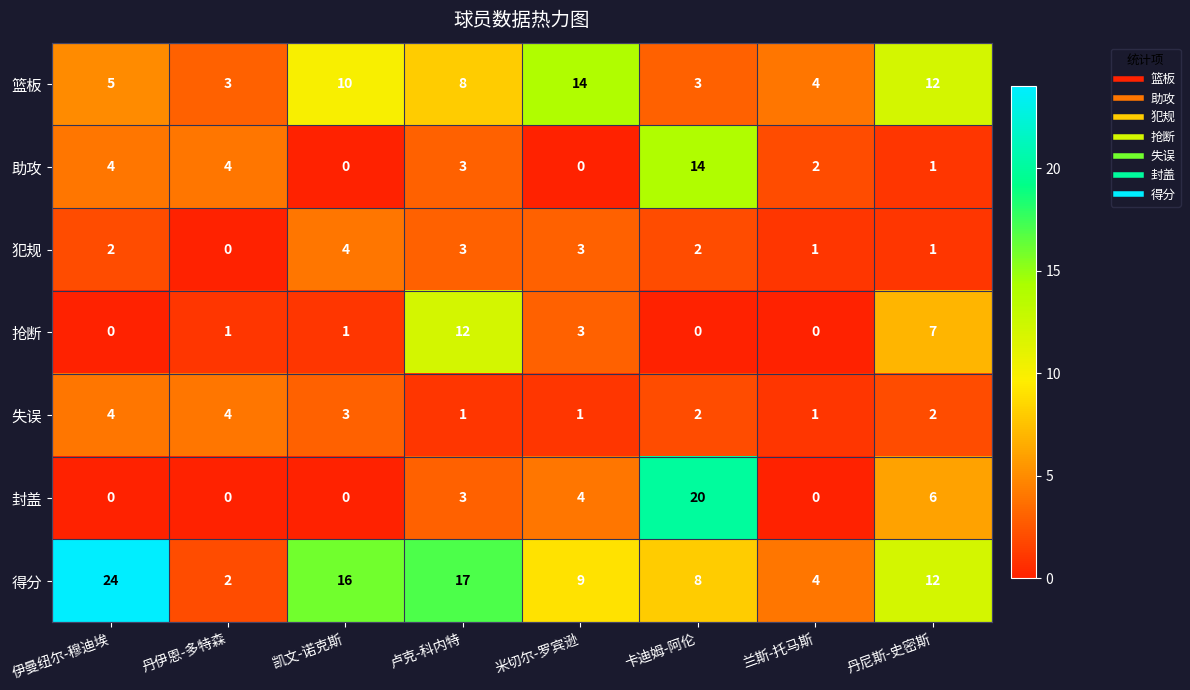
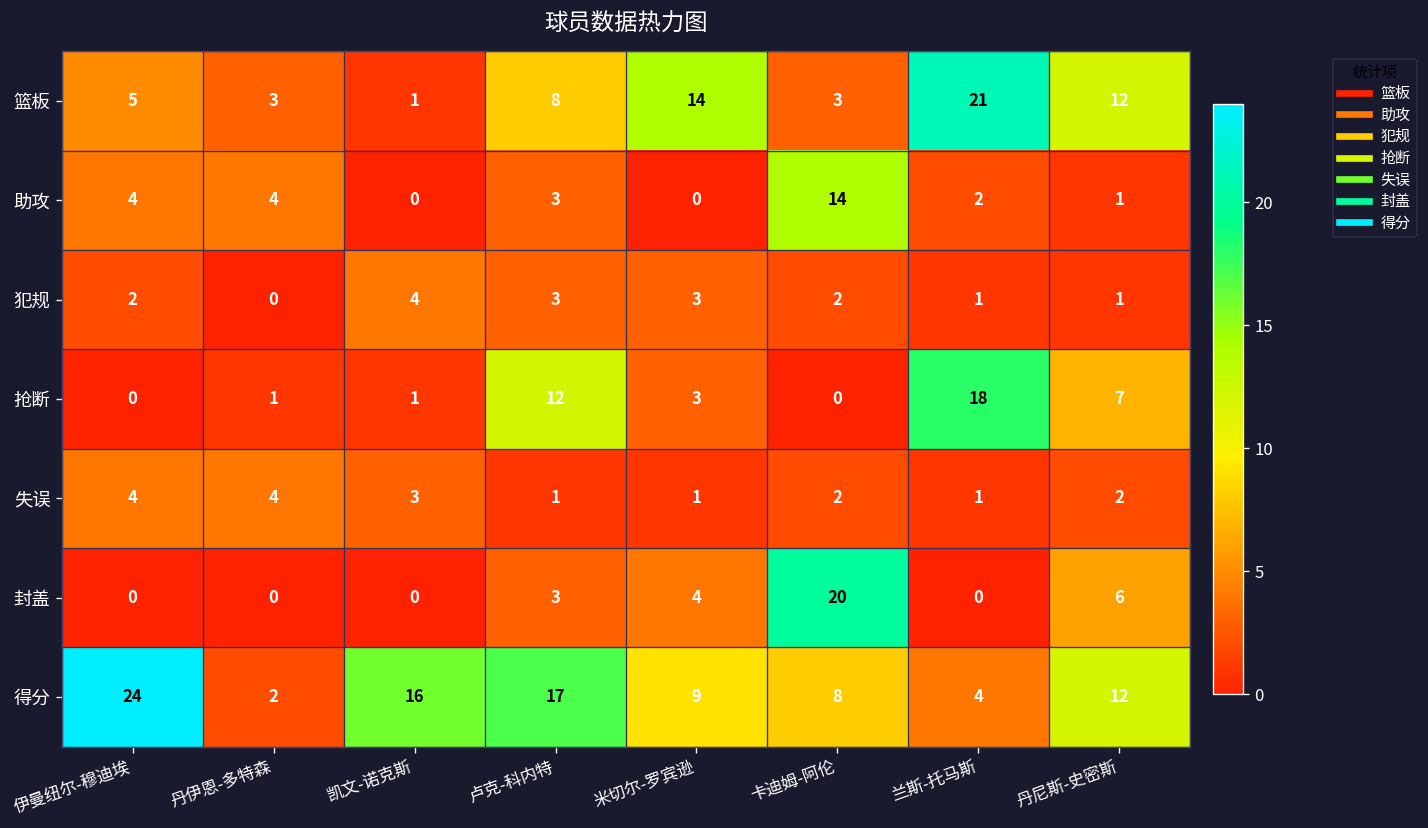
篮板, 凯文-诺克斯: 10 -> 1
篮板, 兰斯-托马斯: 4 -> 21
抢断, 兰斯-托马斯: 0 -> 18
